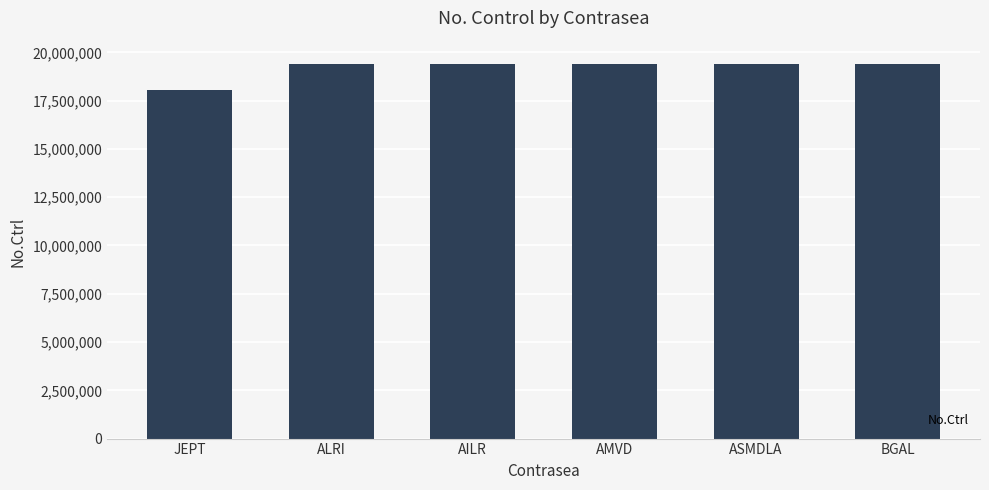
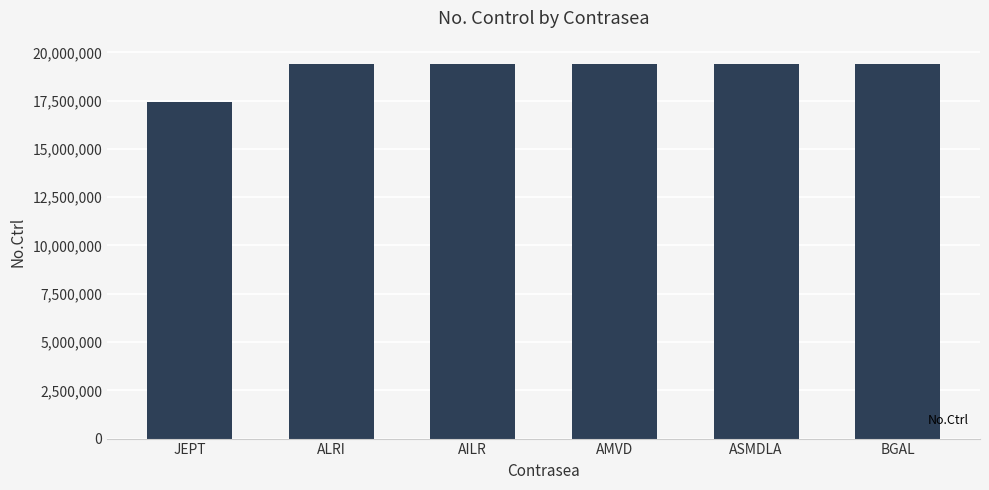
JEPT: 18,000,000 -> 17,400,000
